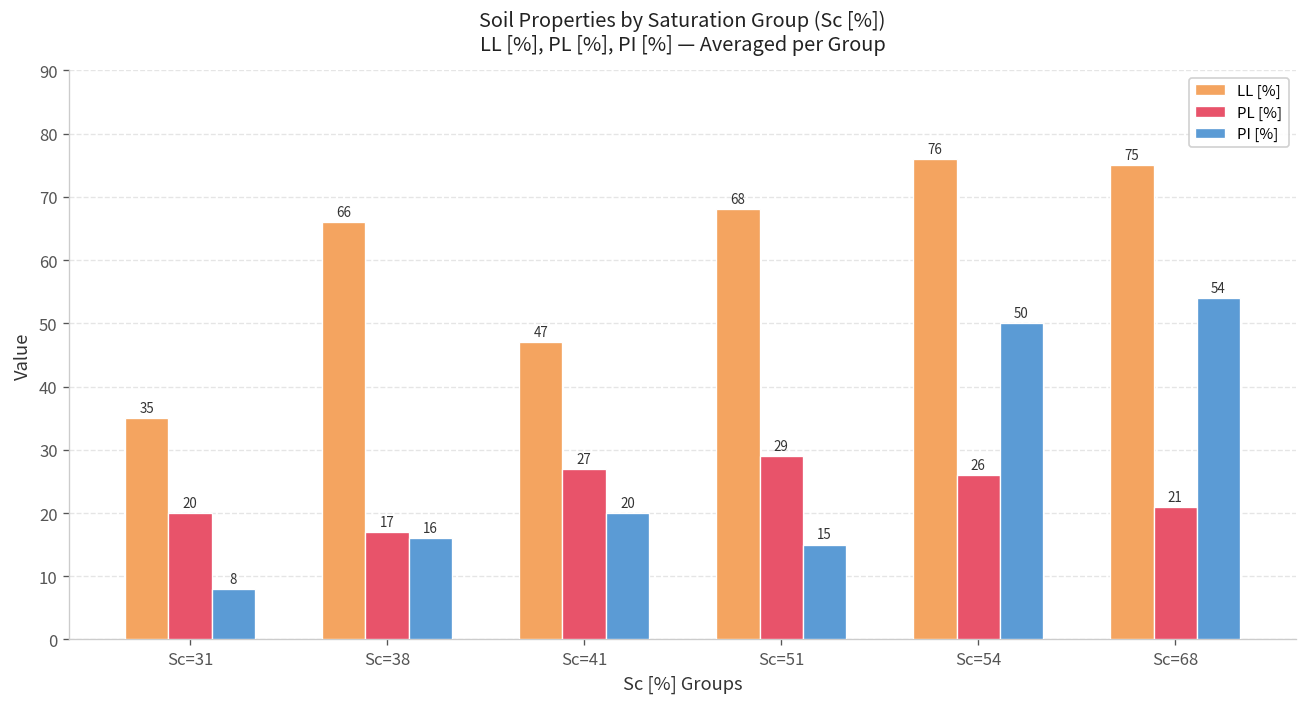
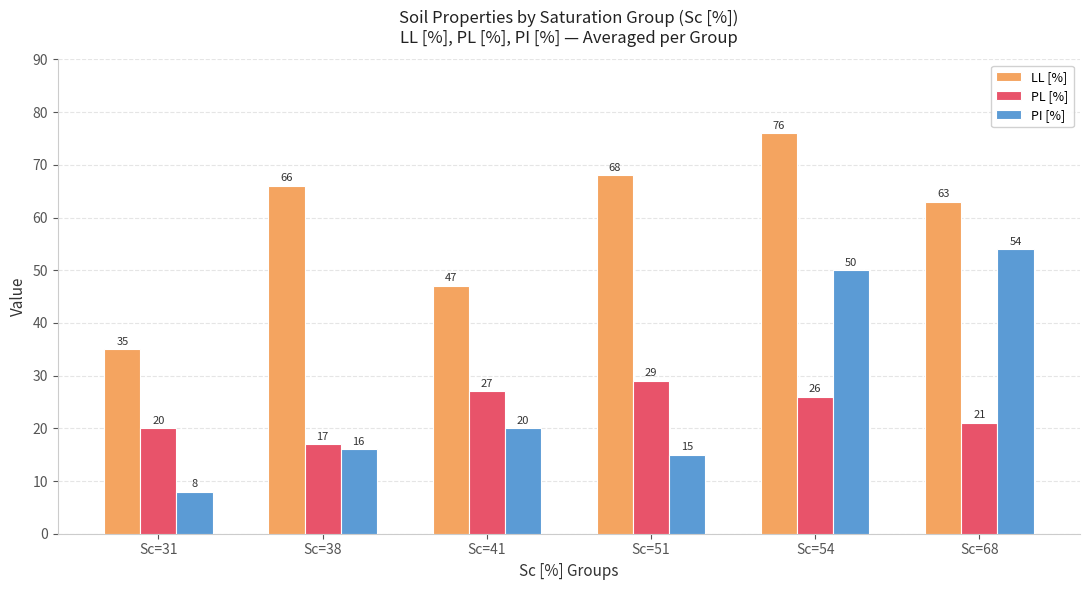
LL [%], Sc=68: 75 -> 63
